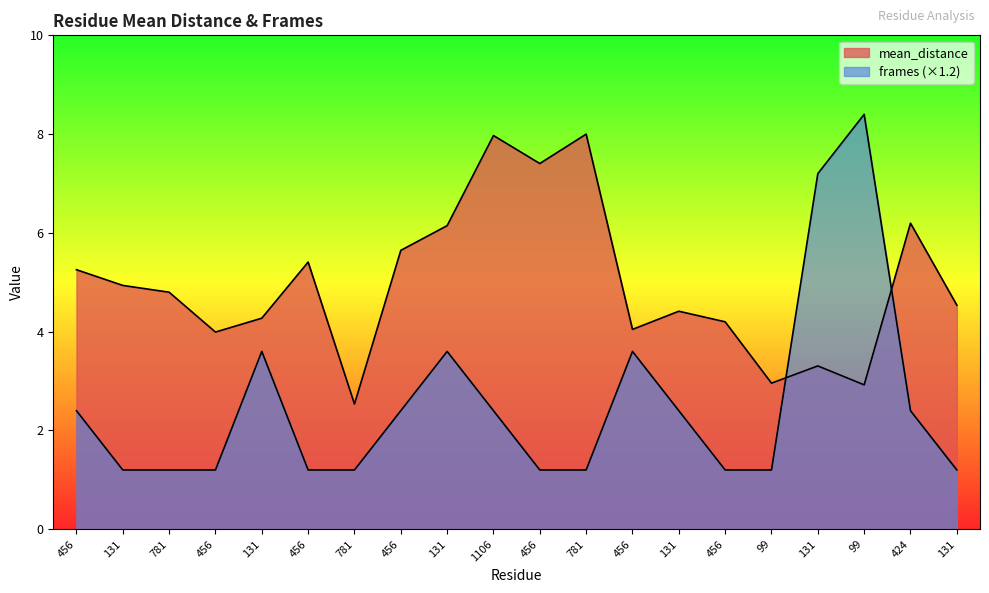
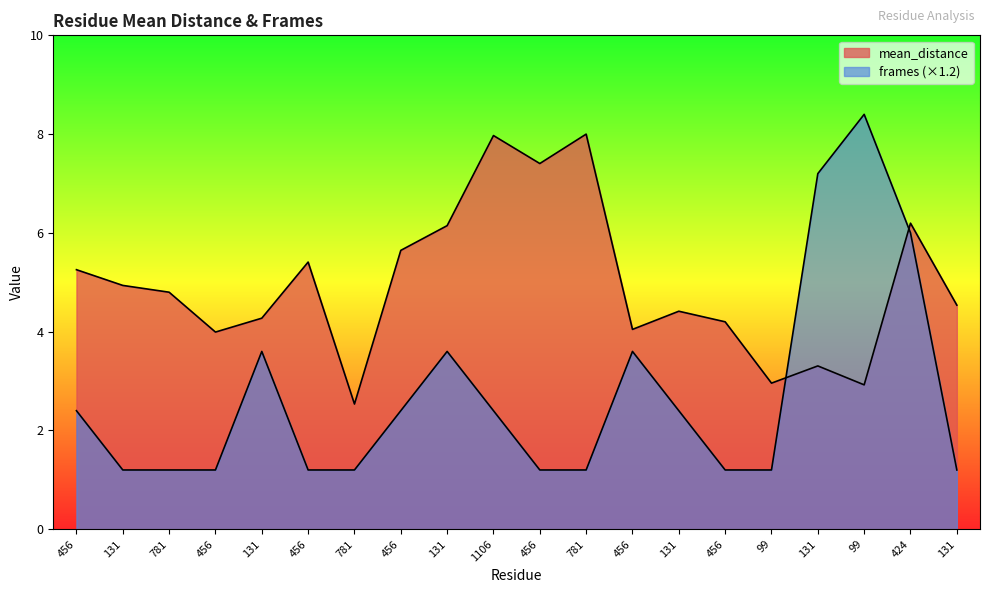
frames (×1.2), 424: 2.4 -> 6.0
